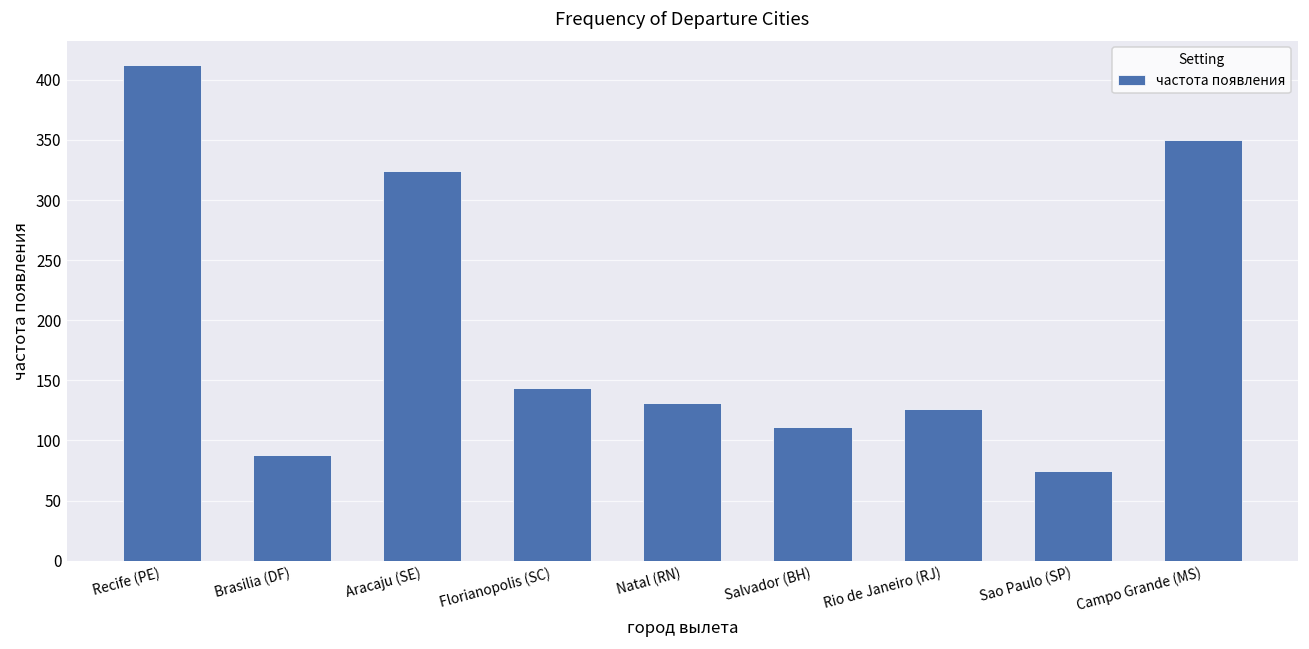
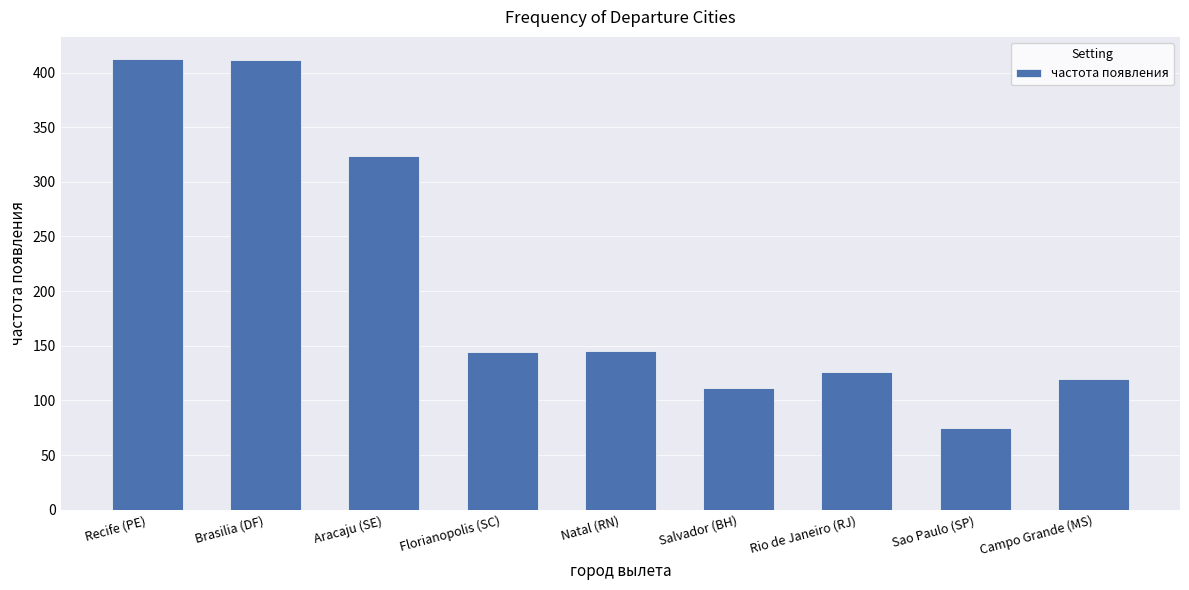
Brasilia (DF): 88 -> 411
Natal (RN): 131 -> 145
Campo Grande (MS): 350 -> 120
